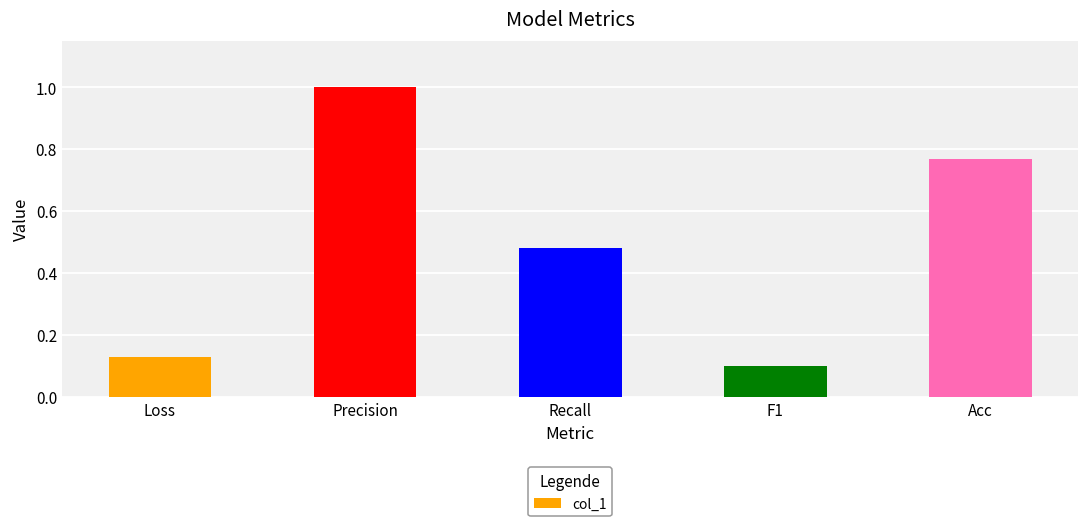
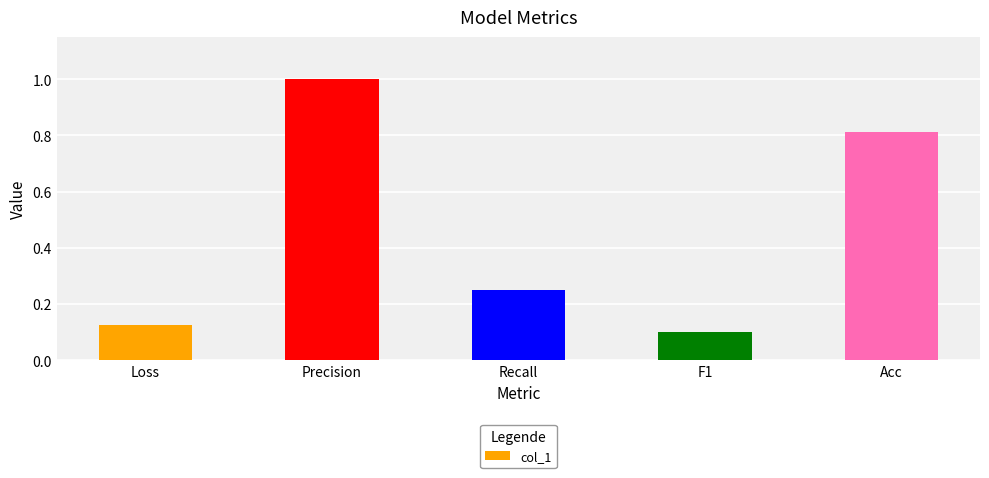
Recall: 0.48 -> 0.25
Acc: 0.77 -> 0.81
